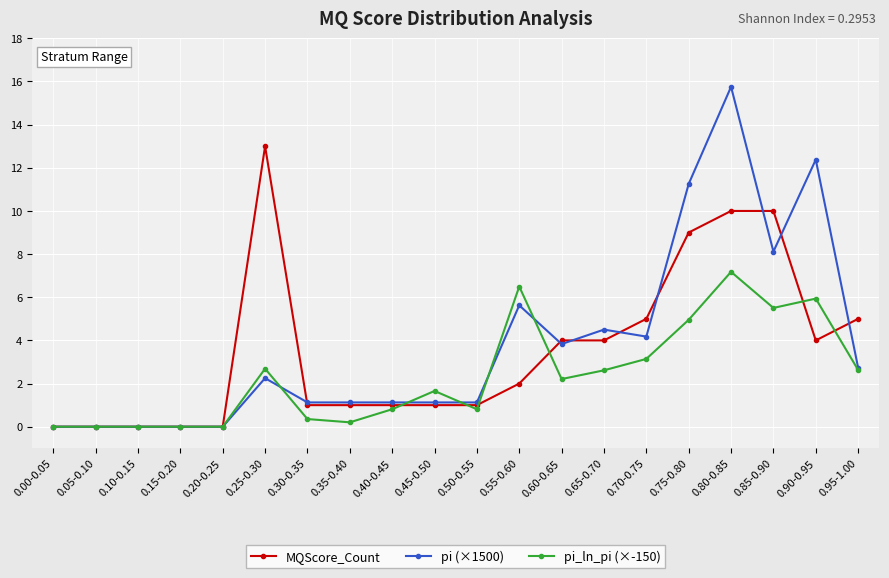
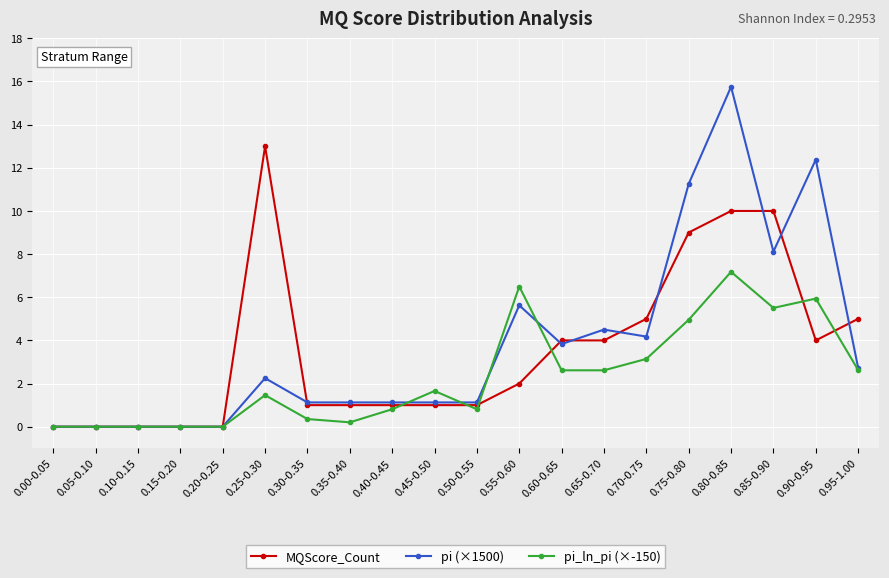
pi_ln_pi (×-150), 0.25-0.30: 2.7 -> 1.5
pi_ln_pi (×-150), 0.60-0.65: 2.2 -> 2.6
